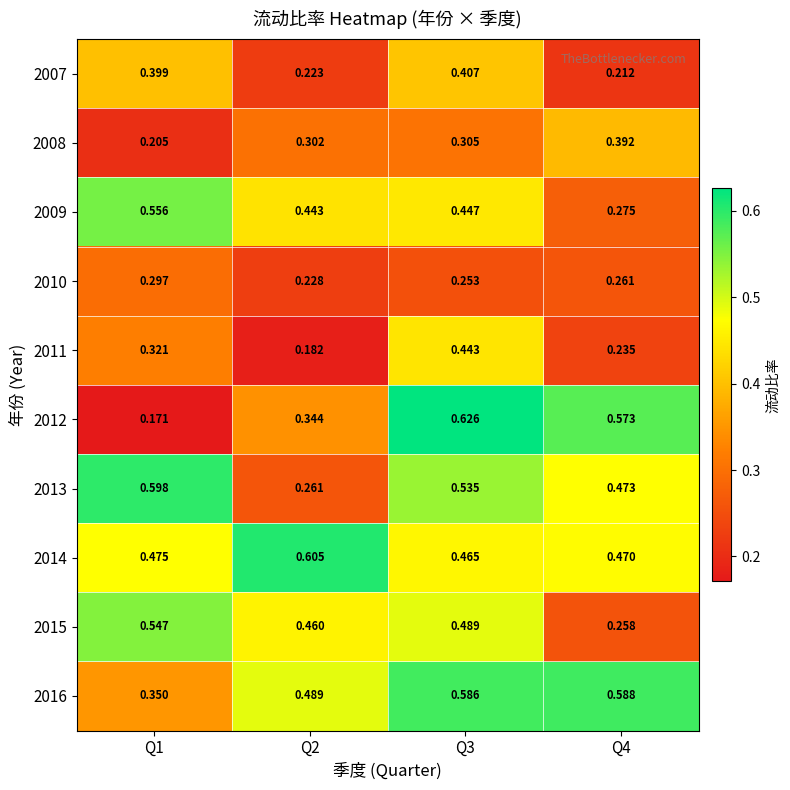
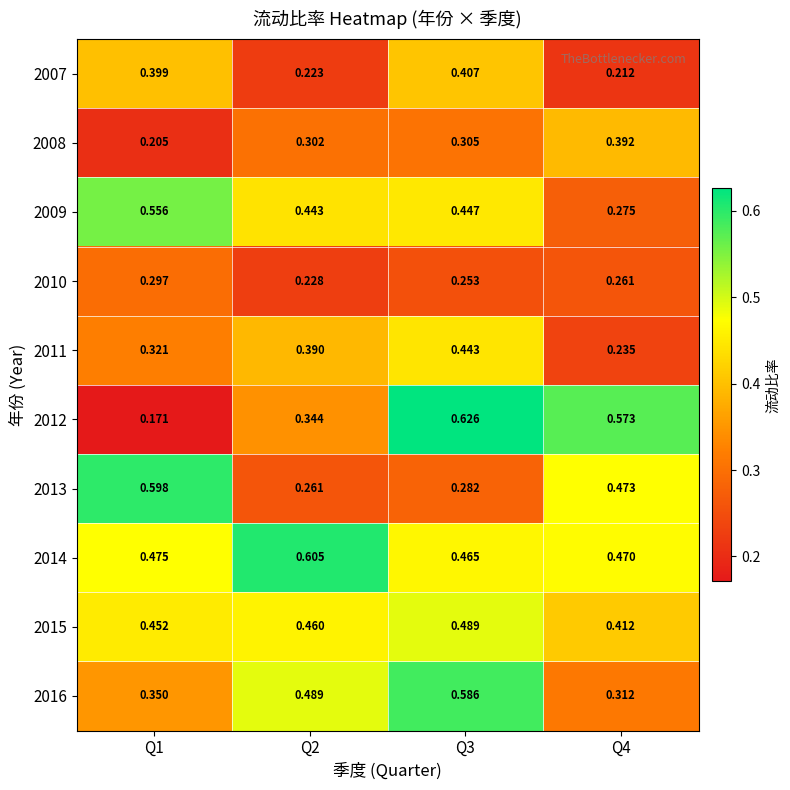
2011, Q2: 0.182 -> 0.390
2013, Q3: 0.535 -> 0.282
2015, Q1: 0.547 -> 0.452
2015, Q4: 0.258 -> 0.412
2016, Q4: 0.588 -> 0.312
